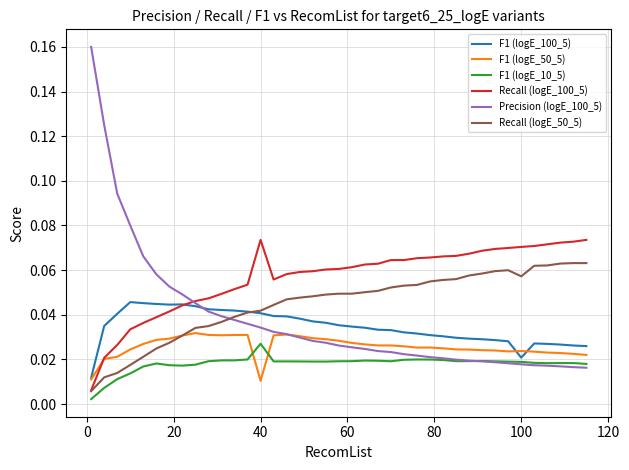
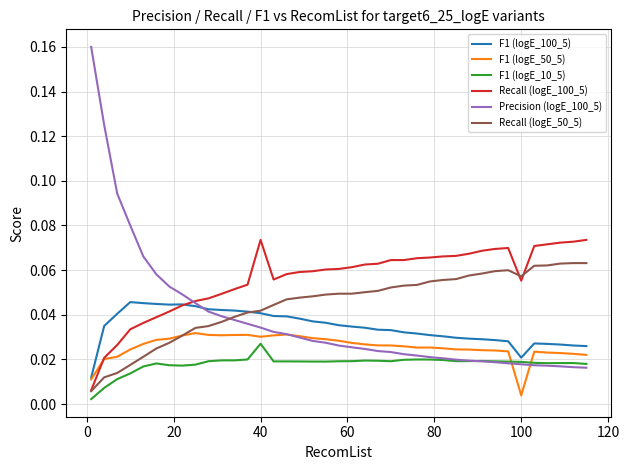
F1 (logE_50_5), 40: 0.010 -> 0.030
F1 (logE_50_5), 100: 0.024 -> 0.004
Recall (logE_100_5), 100: 0.070 -> 0.055
